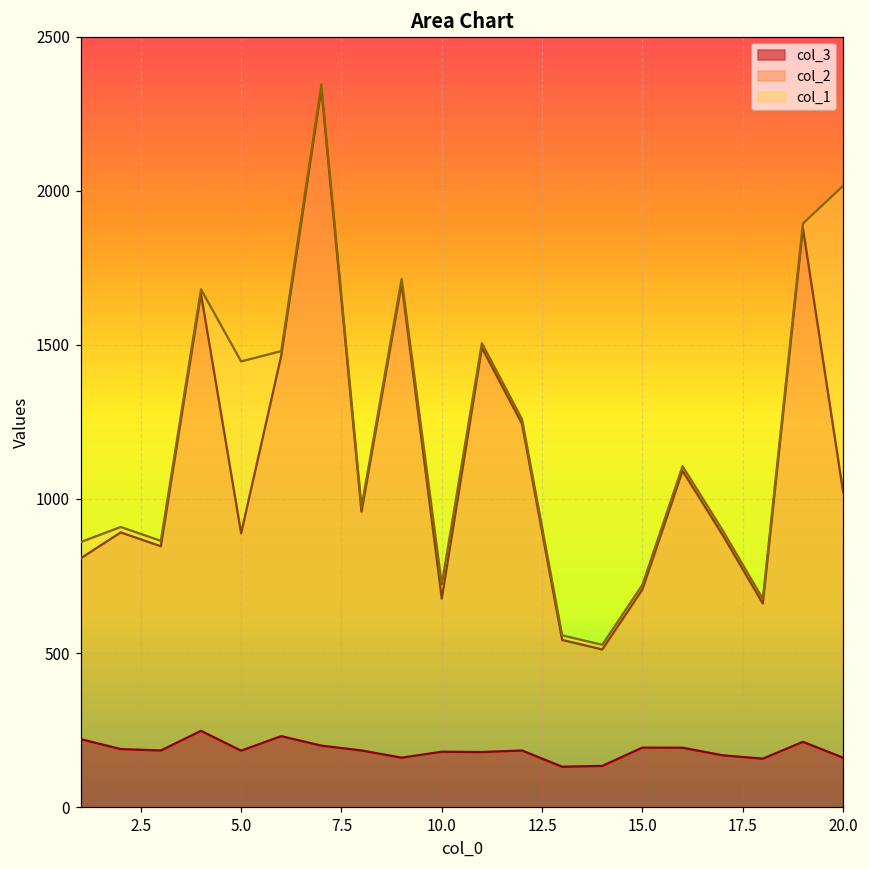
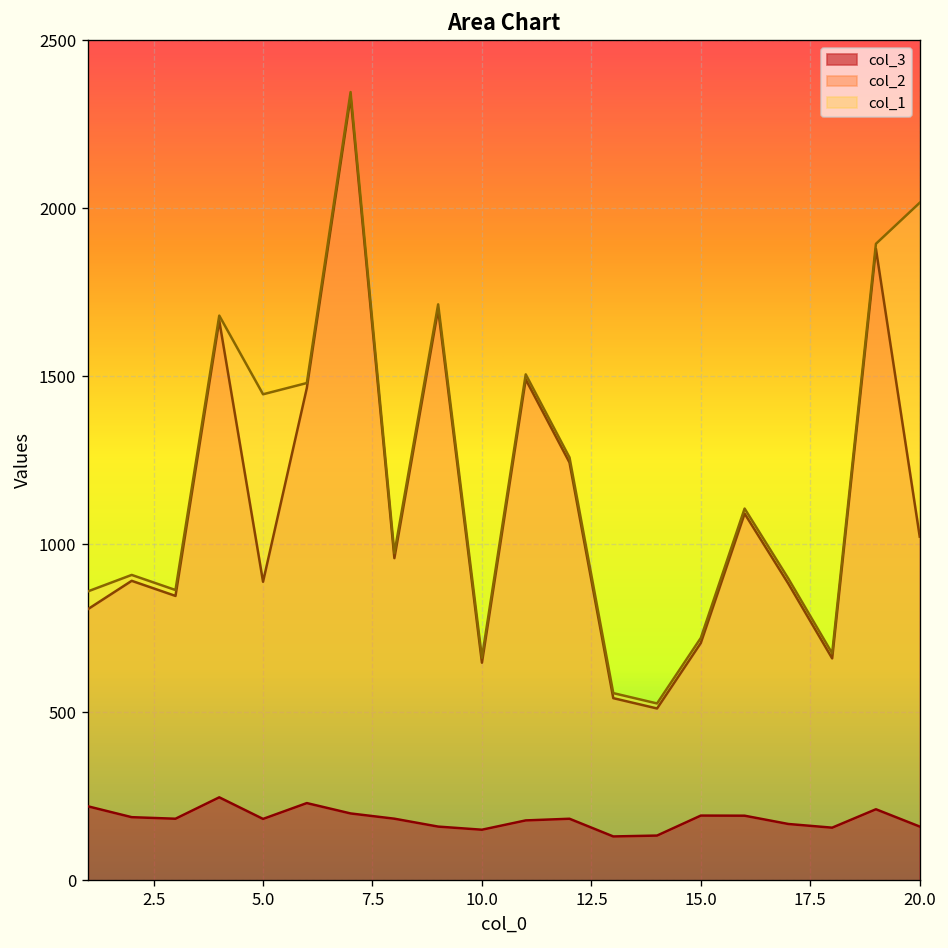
col_3, 10.0: 180 -> 150
col_1, 10.0: 50 -> 10
